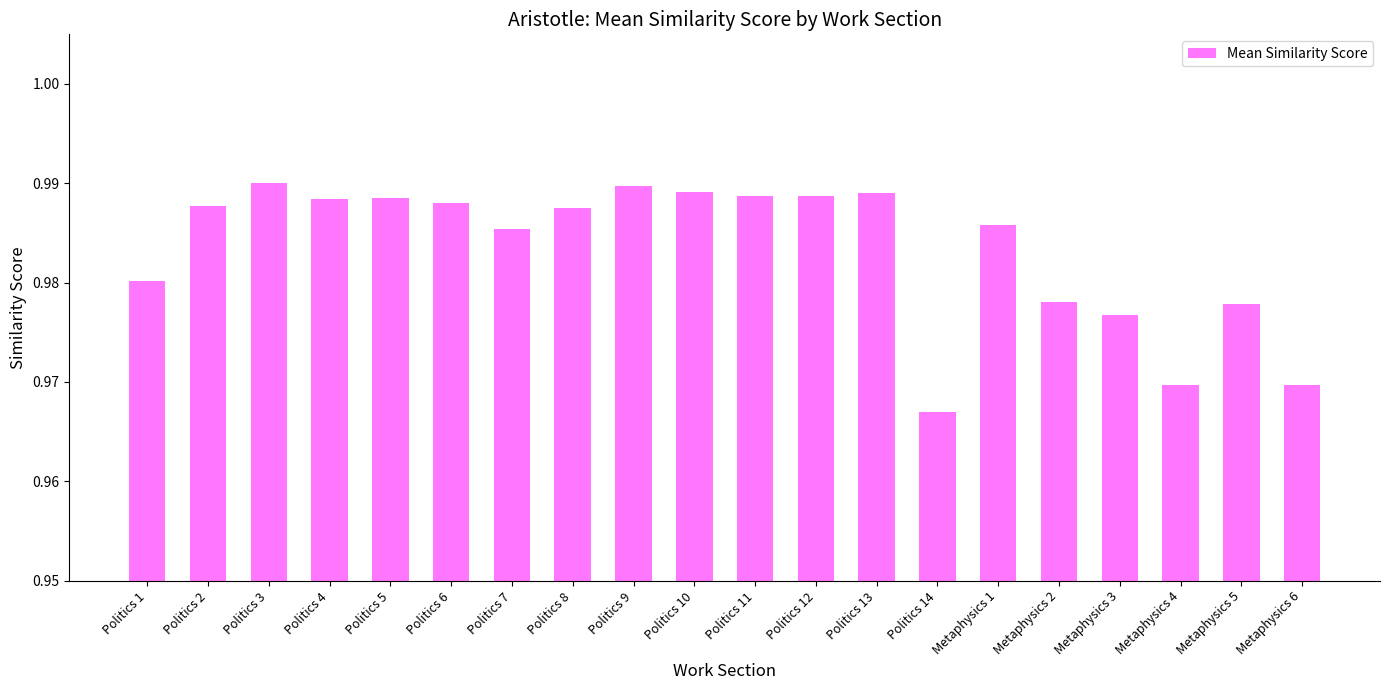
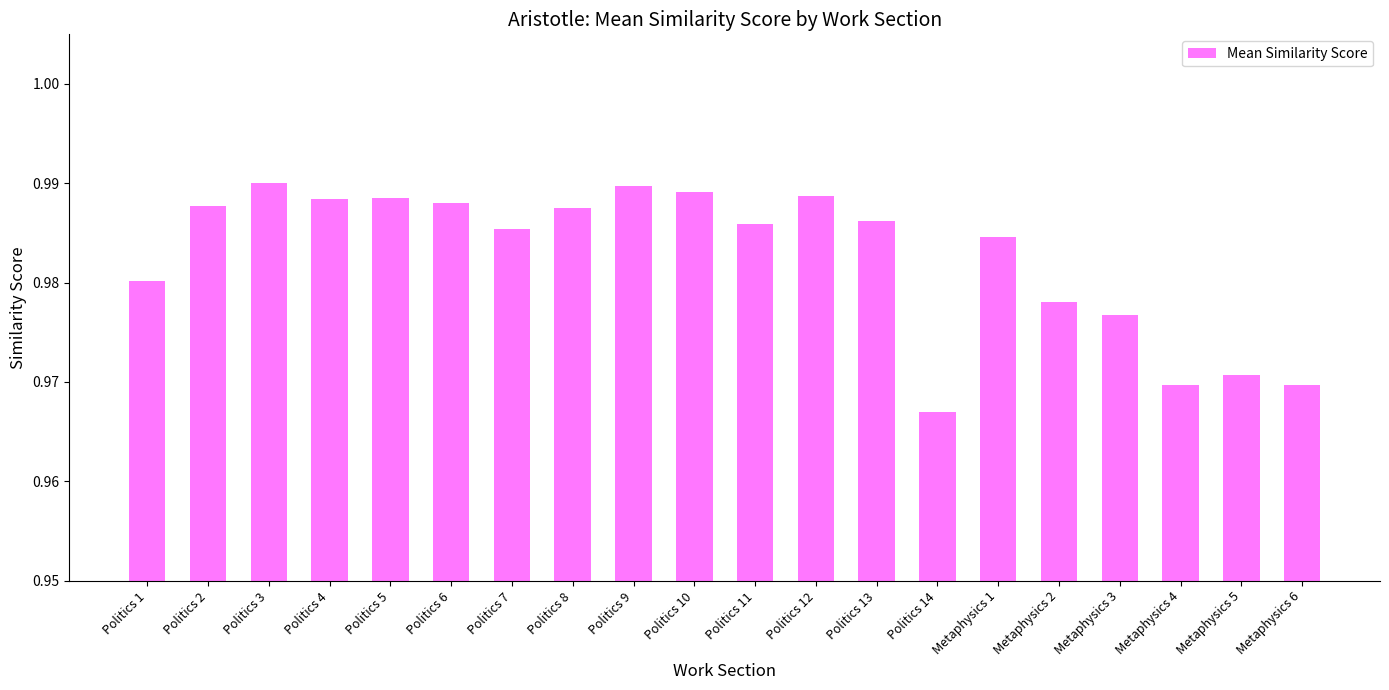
Politics 11: 0.989 -> 0.986
Politics 13: 0.989 -> 0.986
Metaphysics 1: 0.986 -> 0.985
Metaphysics 5: 0.978 -> 0.971
